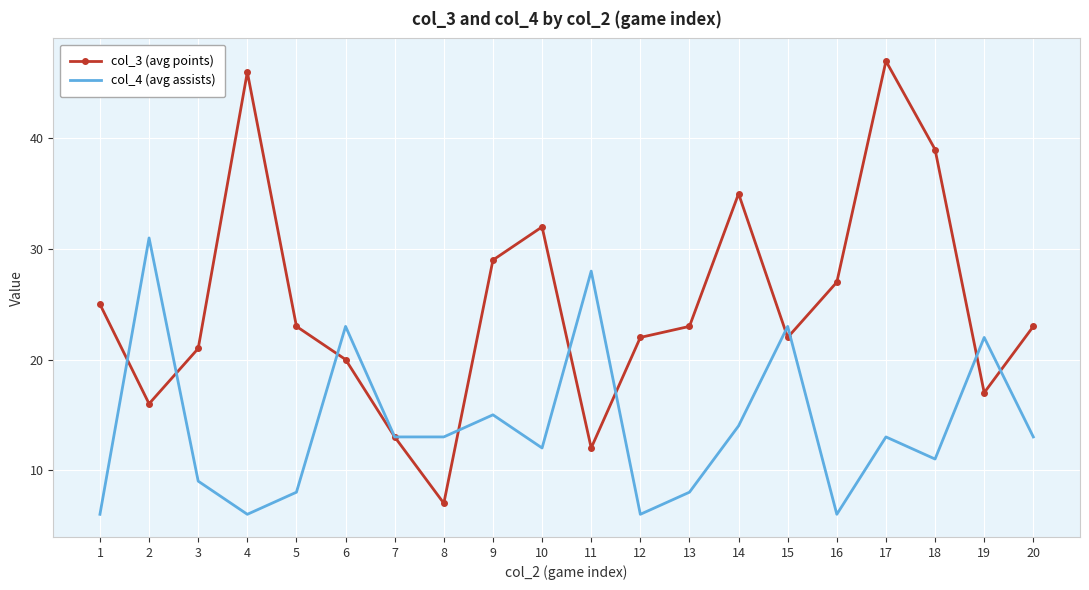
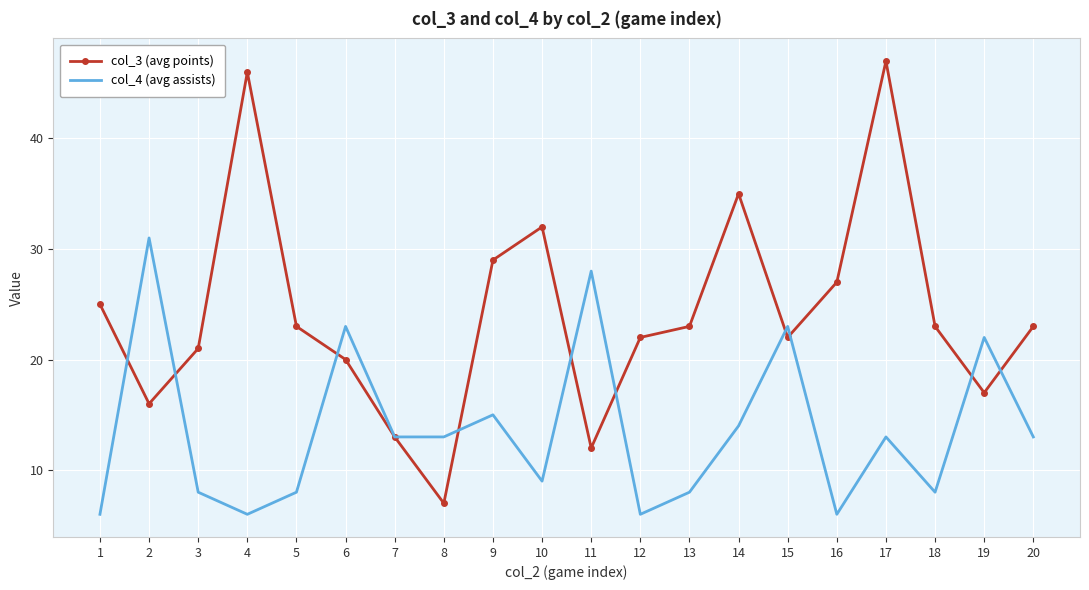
col_4 (avg assists), 3: 9 -> 8
col_4 (avg assists), 10: 12 -> 9
col_3 (avg points), 18: 39 -> 23
col_4 (avg assists), 18: 11 -> 8
